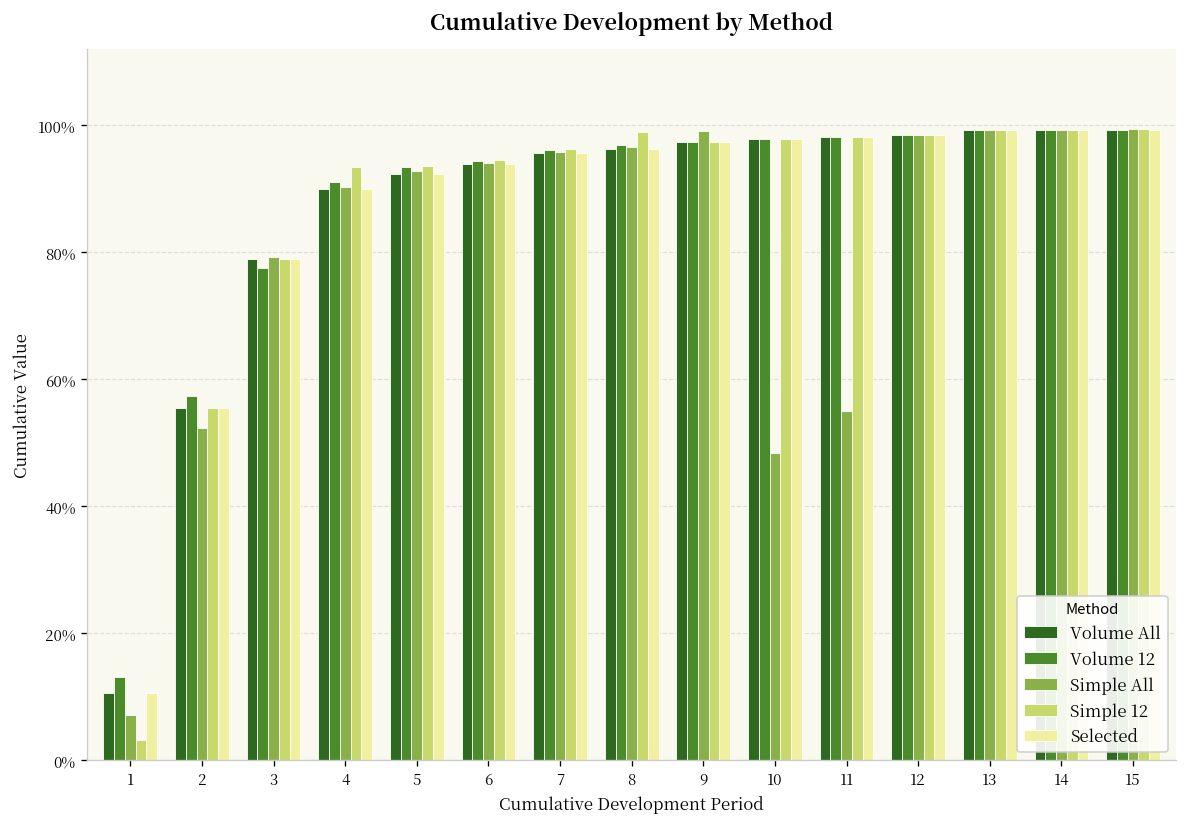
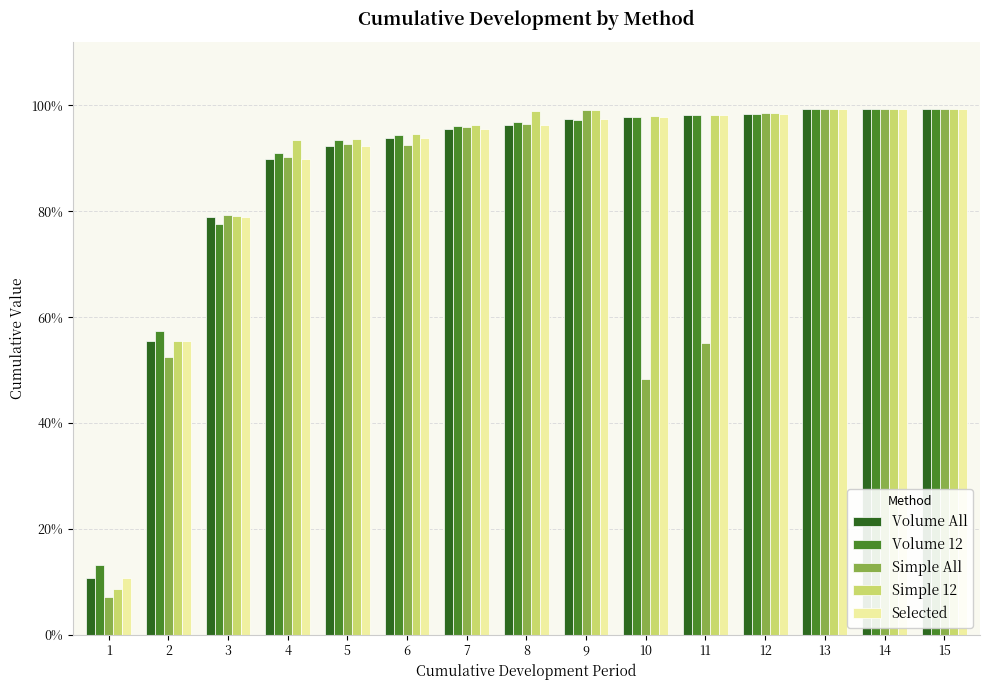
Simple 12, 1: 3% -> 9%
Simple All, 6: 94% -> 93%
Simple 12, 9: 97% -> 99%
